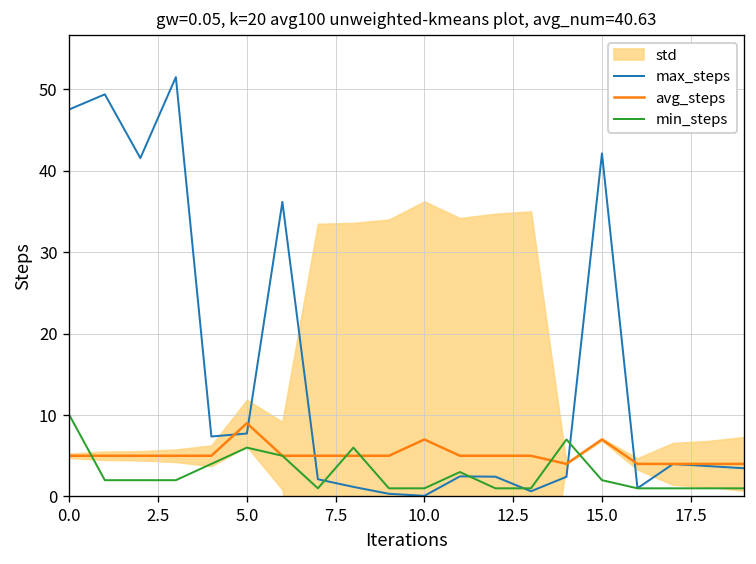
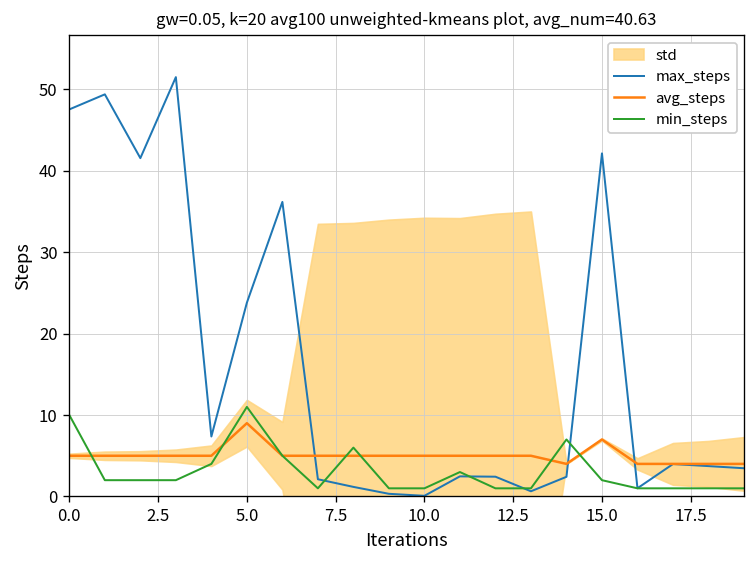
max_steps, 5.0: 8 -> 24
min_steps, 5.0: 6 -> 11
avg_steps, 10.0: 7 -> 5
